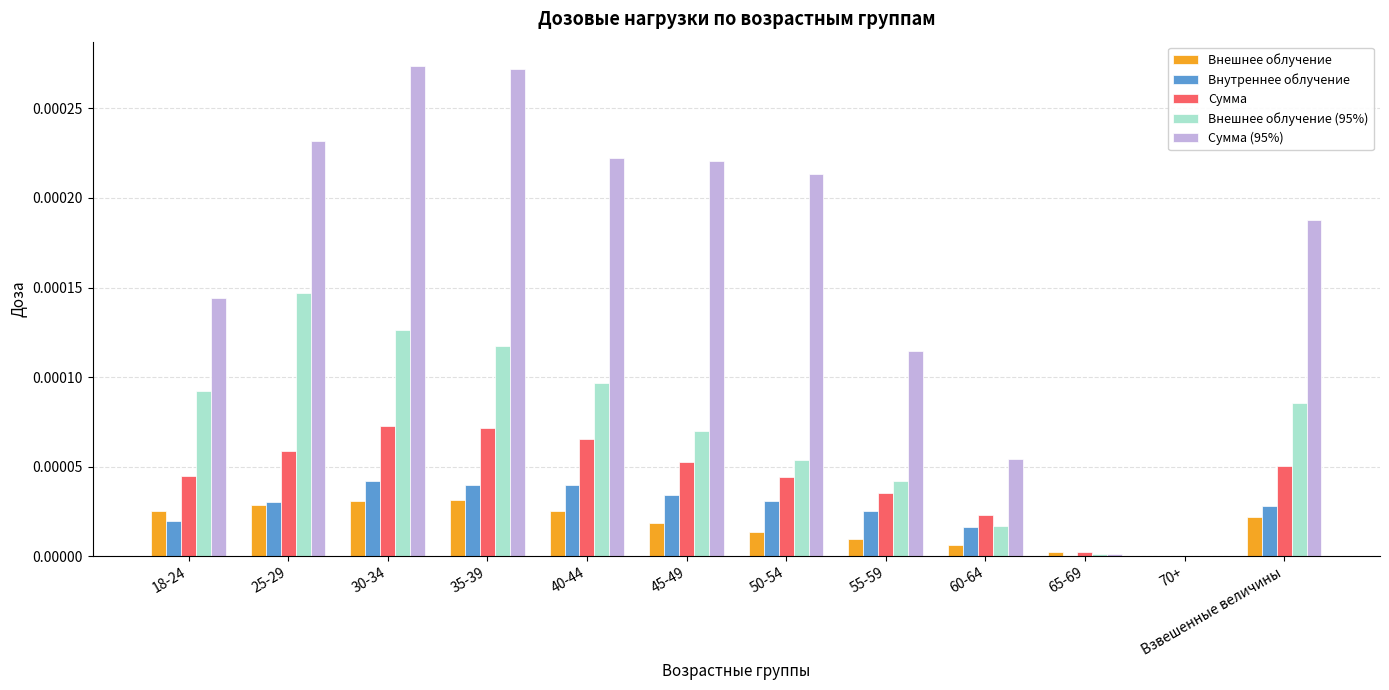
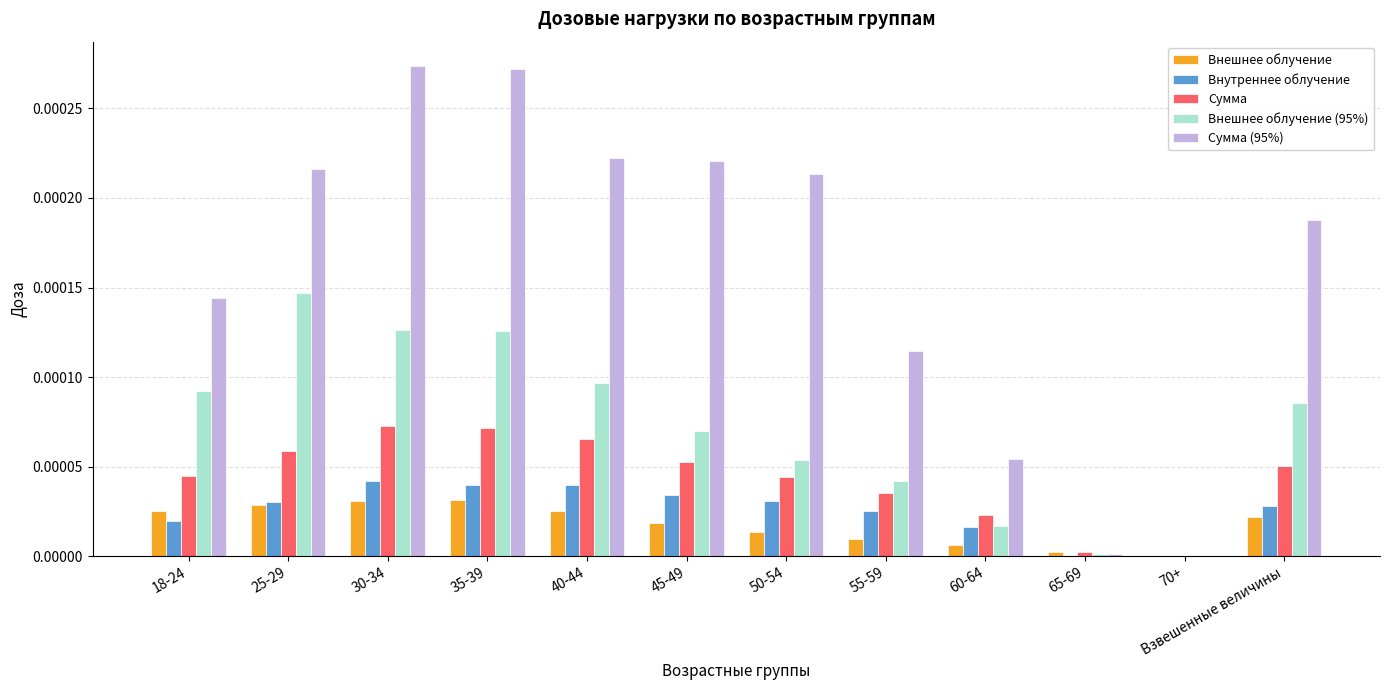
Сумма (95%), 25-29: 0.000232 -> 0.000216
Внешнее облучение (95%), 35-39: 0.000118 -> 0.000126
